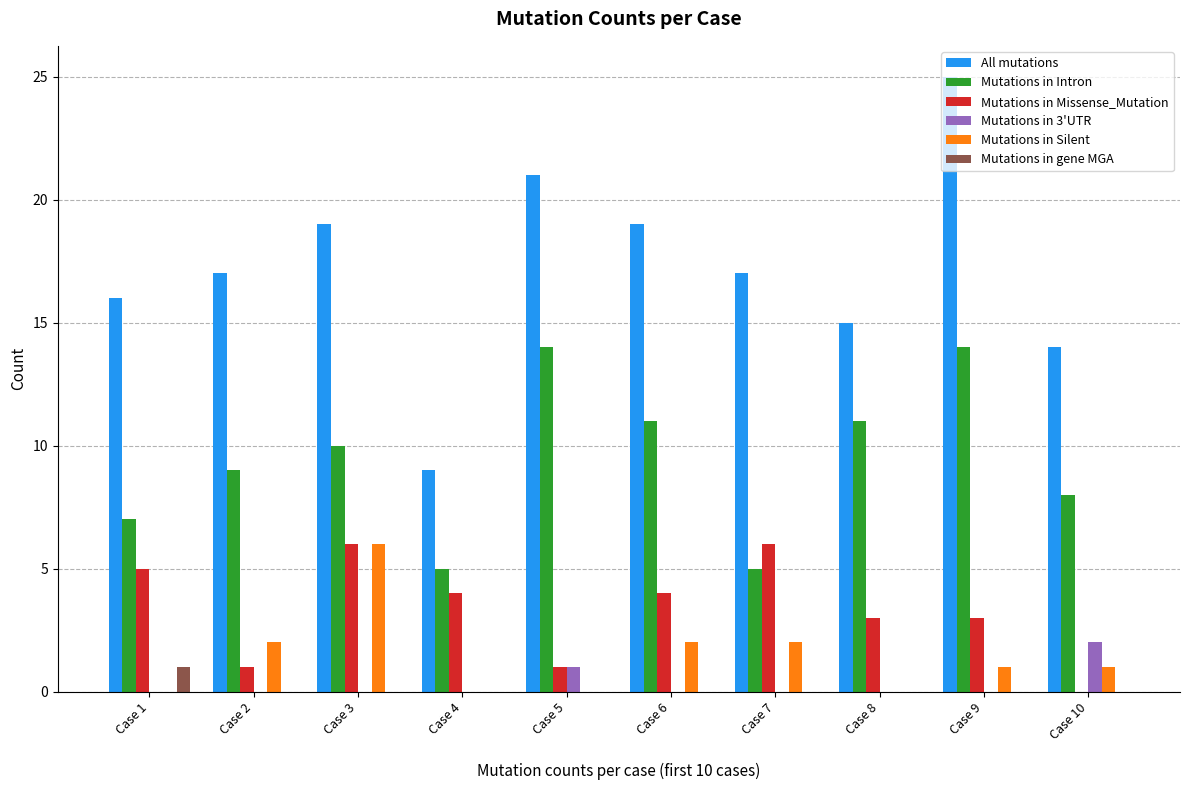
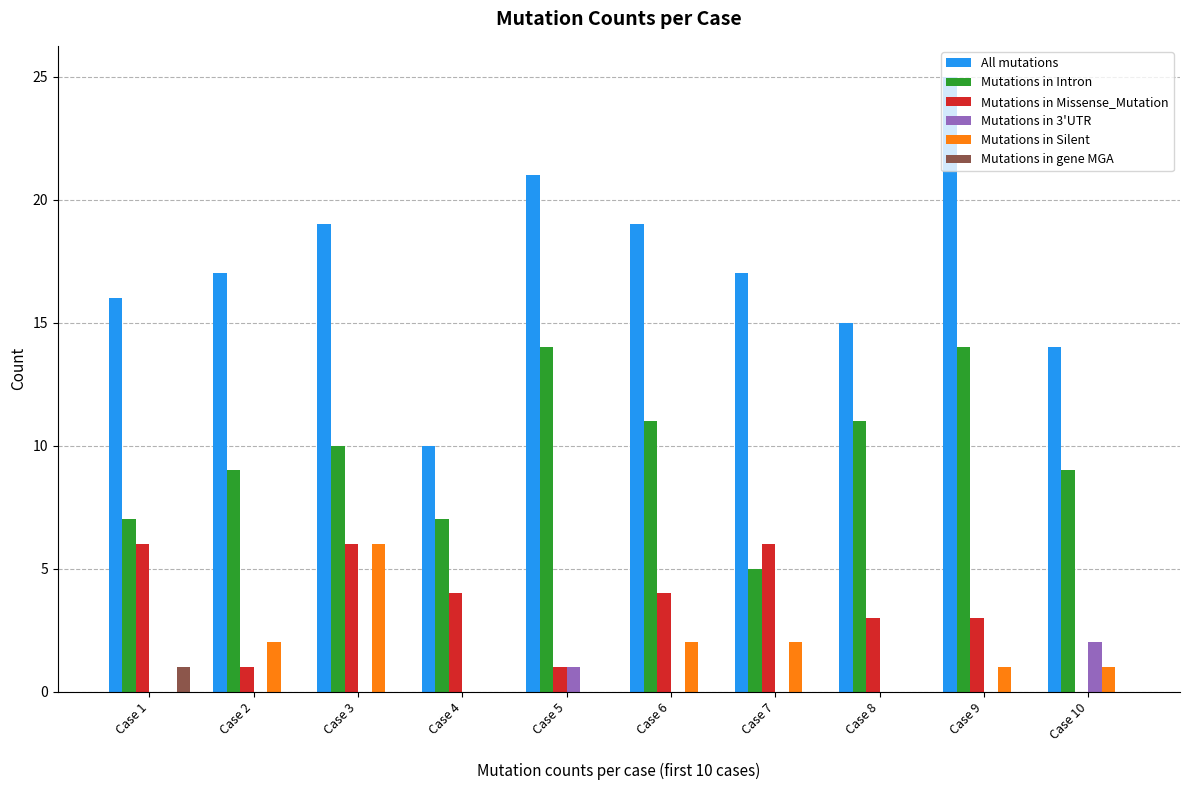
Mutations in Missense_Mutation, Case 1: 5 -> 6
All mutations, Case 4: 9 -> 10
Mutations in Intron, Case 4: 5 -> 7
Mutations in Intron, Case 10: 8 -> 9
